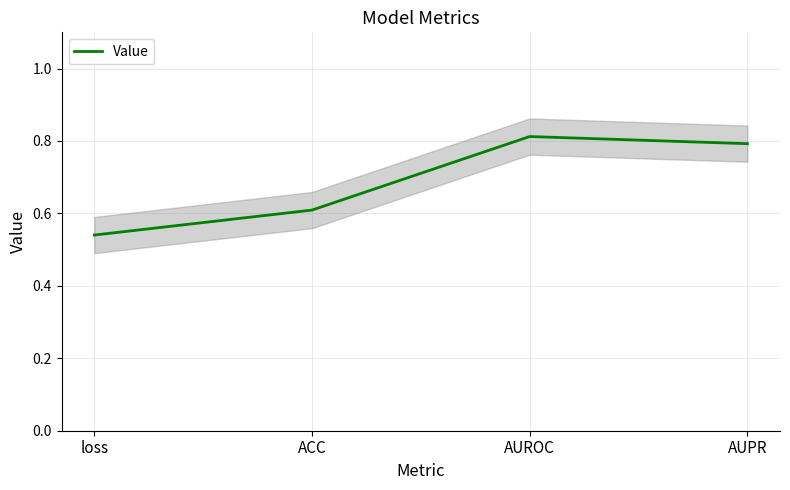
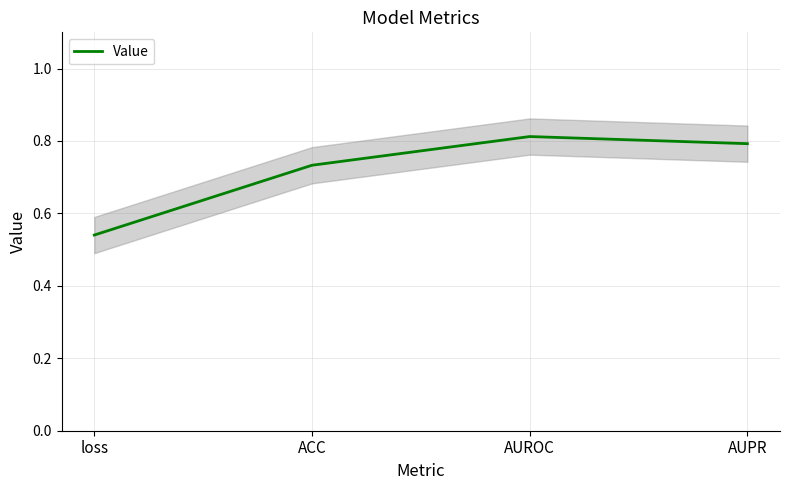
Value, ACC: 0.61 -> 0.73
